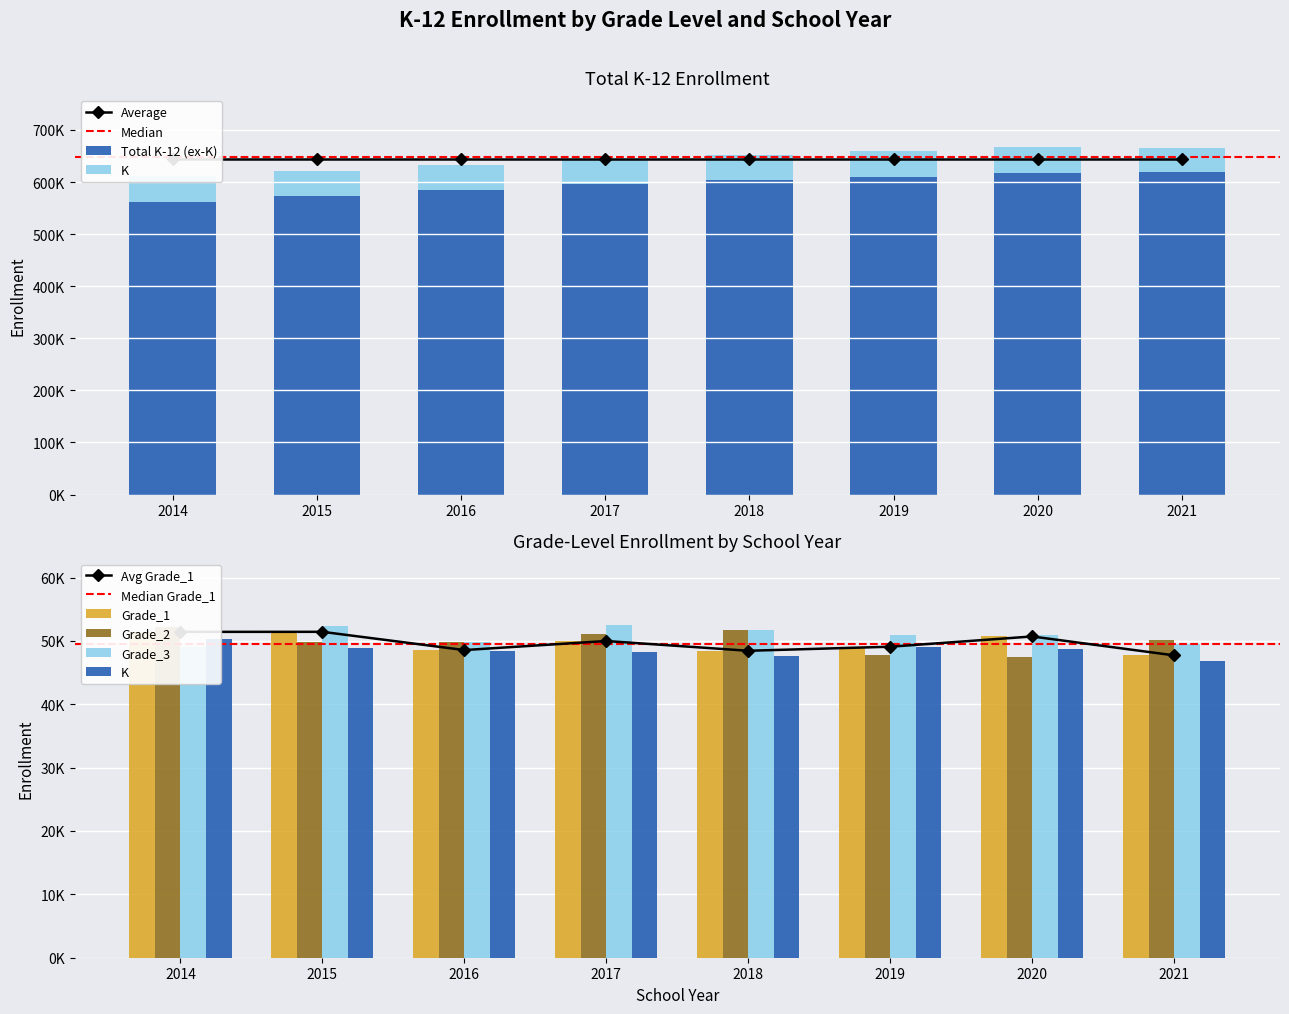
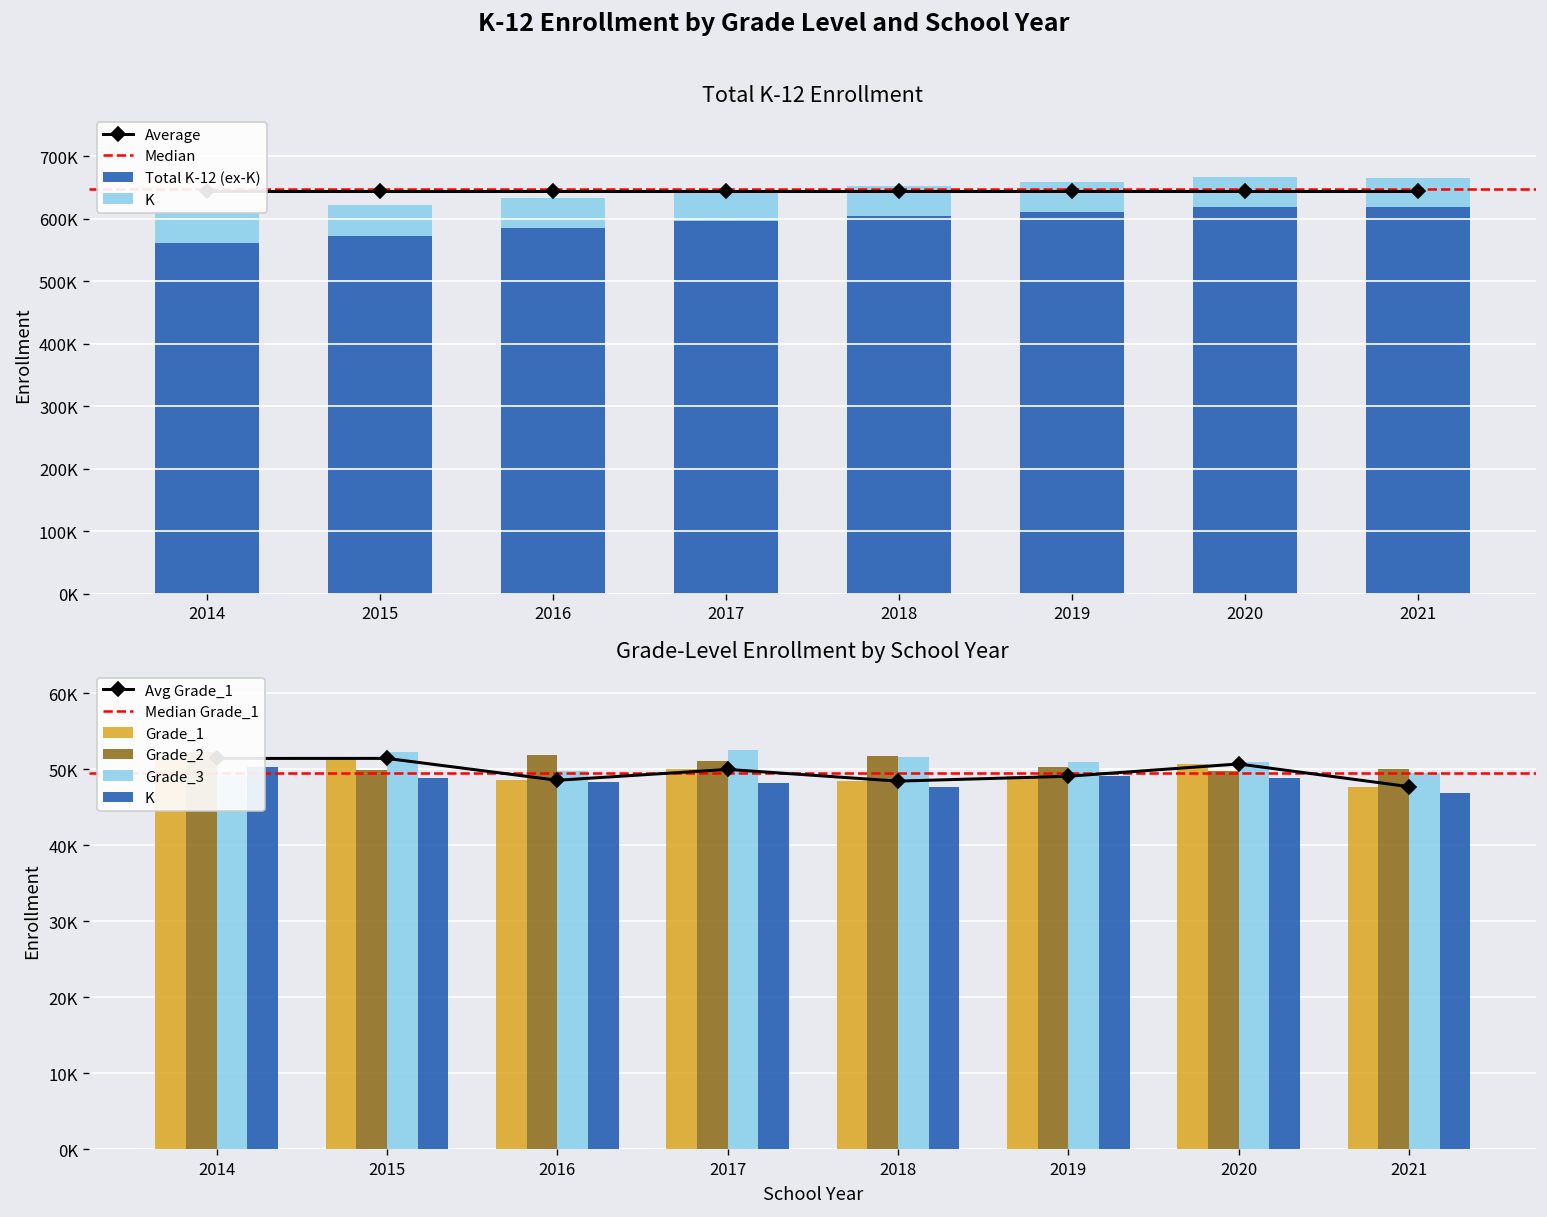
Grade-Level Enrollment by School Year, Grade_2, 2016: 50000 -> 52000
Grade-Level Enrollment by School Year, Grade_2, 2019: 48000 -> 50000
Grade-Level Enrollment by School Year, Grade_2, 2020: 47000 -> 50000
